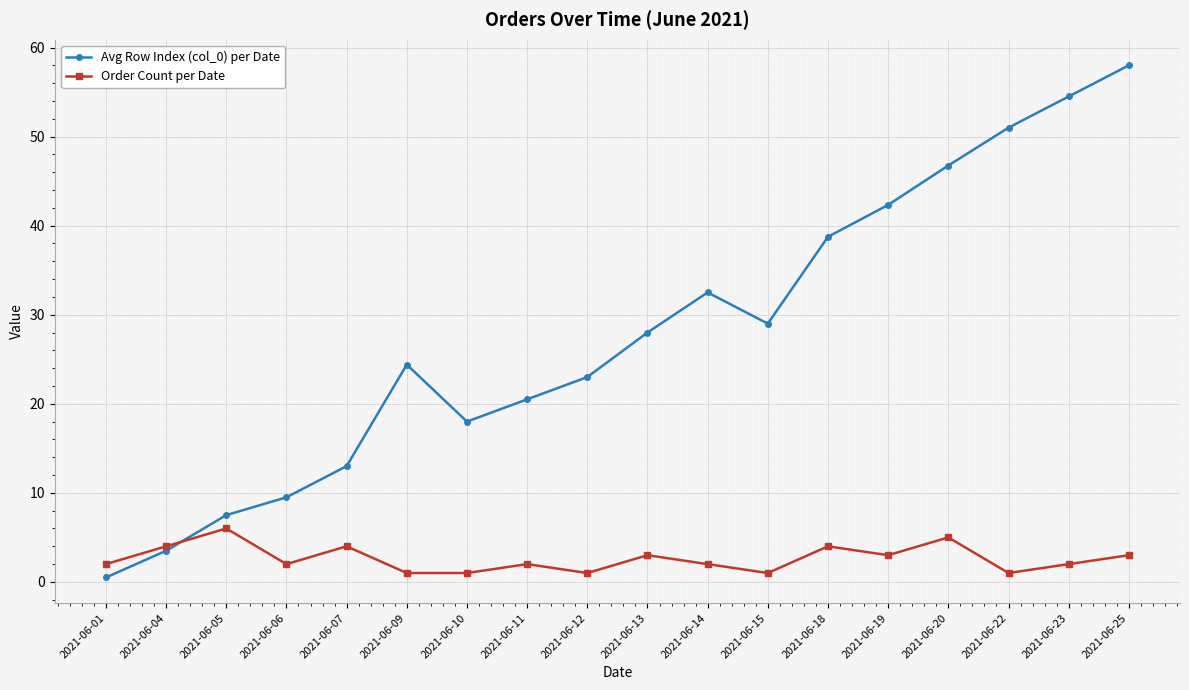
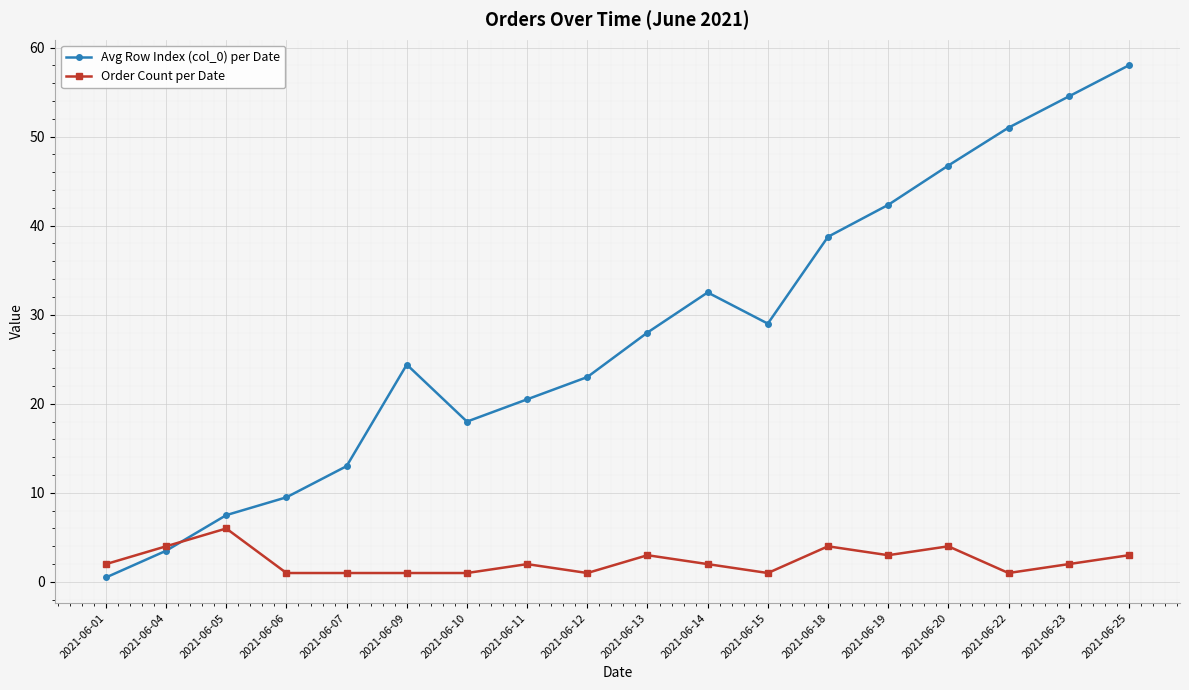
Order Count per Date, 2021-06-06: 2 -> 1
Order Count per Date, 2021-06-07: 4 -> 1
Order Count per Date, 2021-06-20: 5 -> 4
